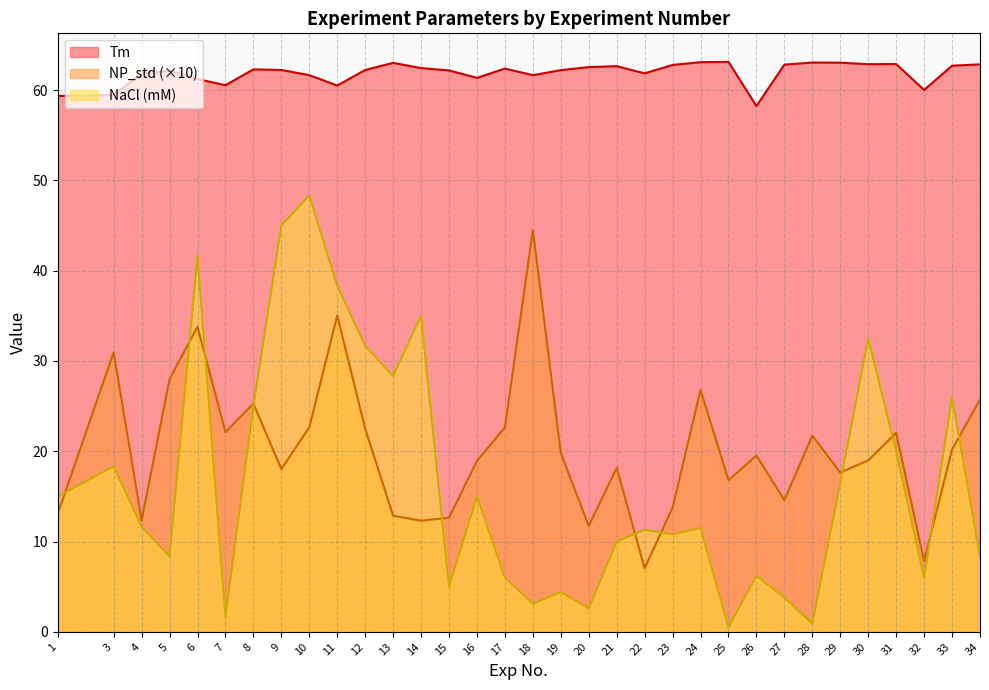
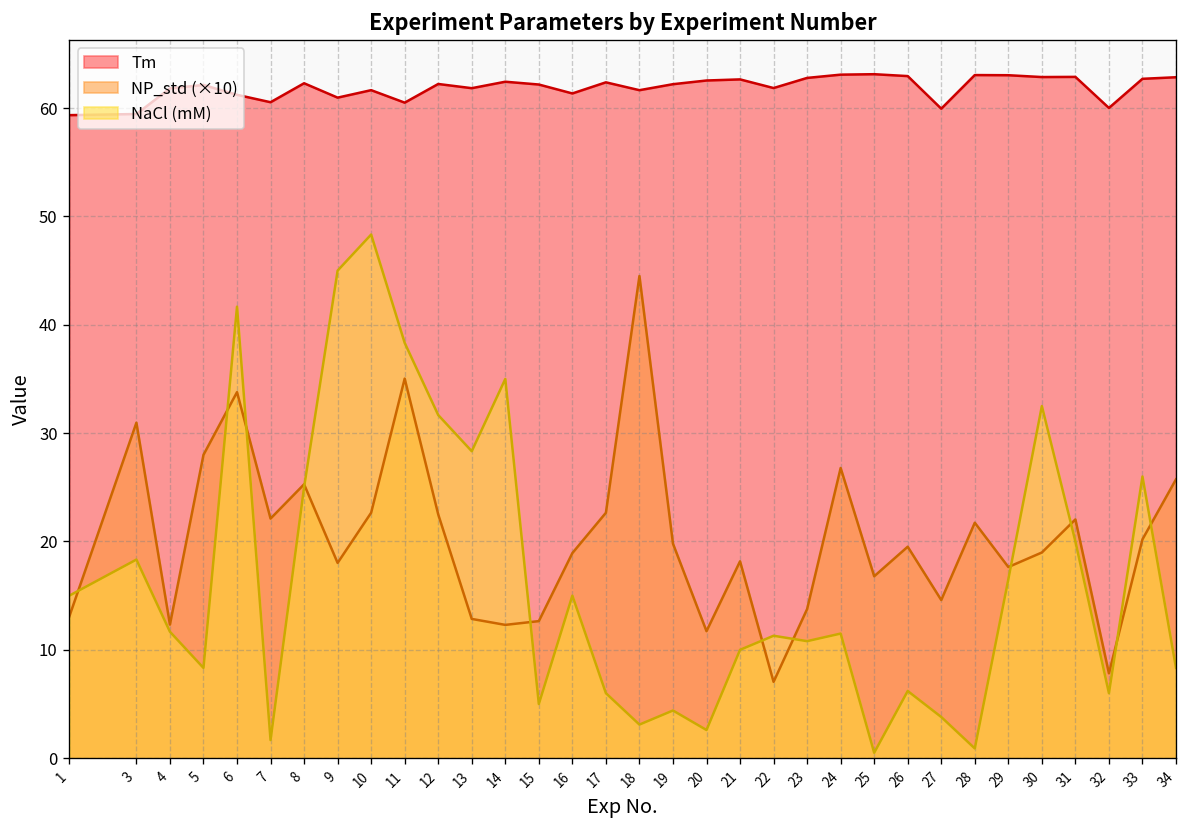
Tm, 9: 62 -> 61
Tm, 13: 63 -> 62
Tm, 26: 58 -> 63
Tm, 27: 63 -> 60
